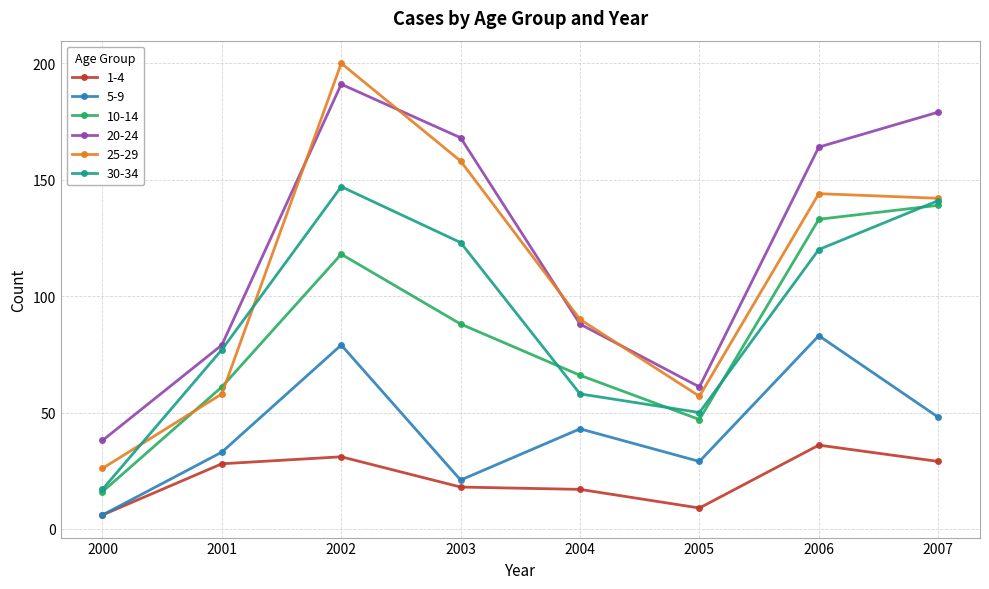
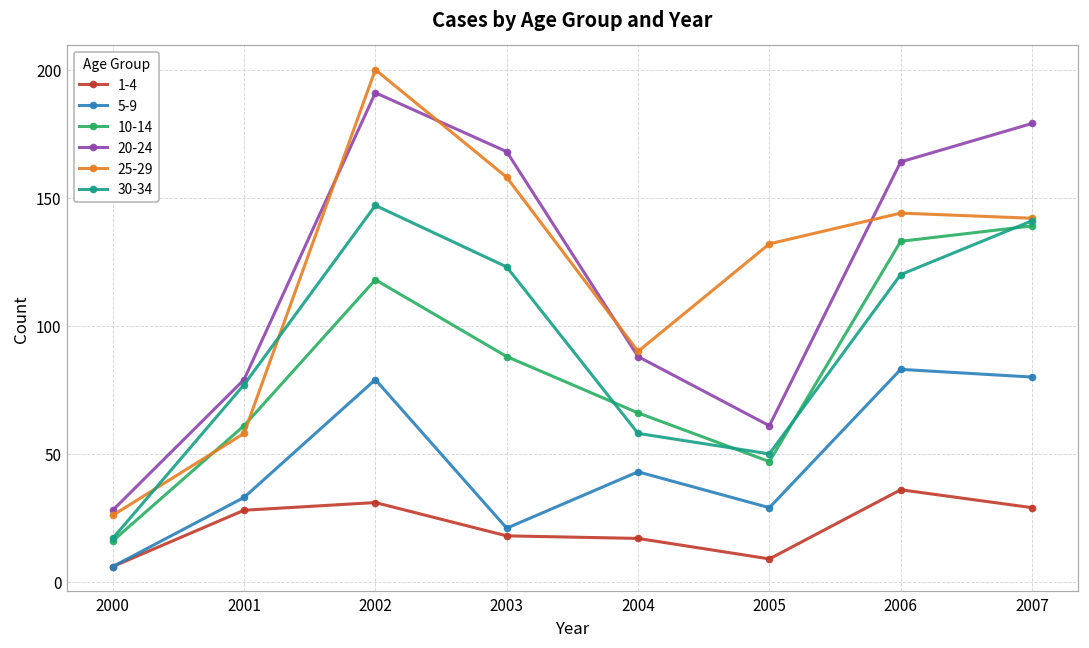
20-24, 2000: 38 -> 28
25-29, 2005: 57 -> 132
5-9, 2007: 48 -> 80
